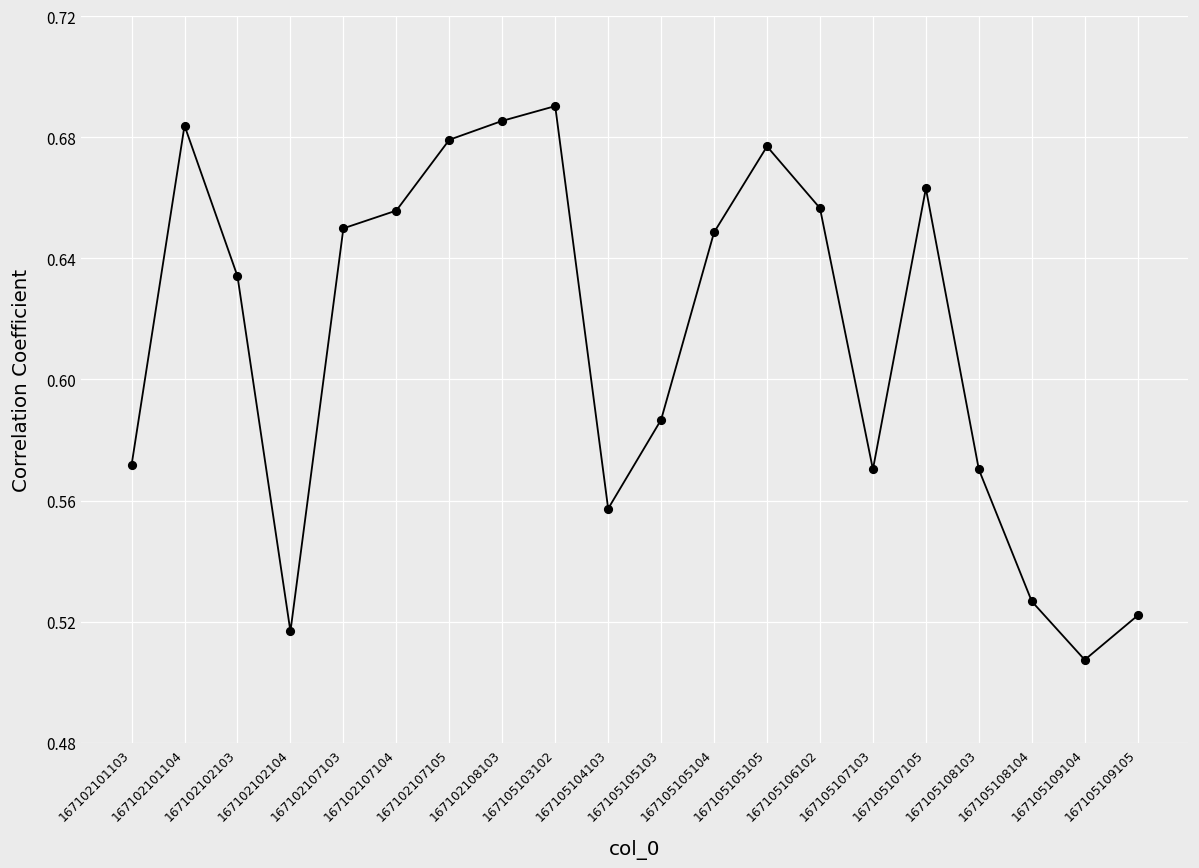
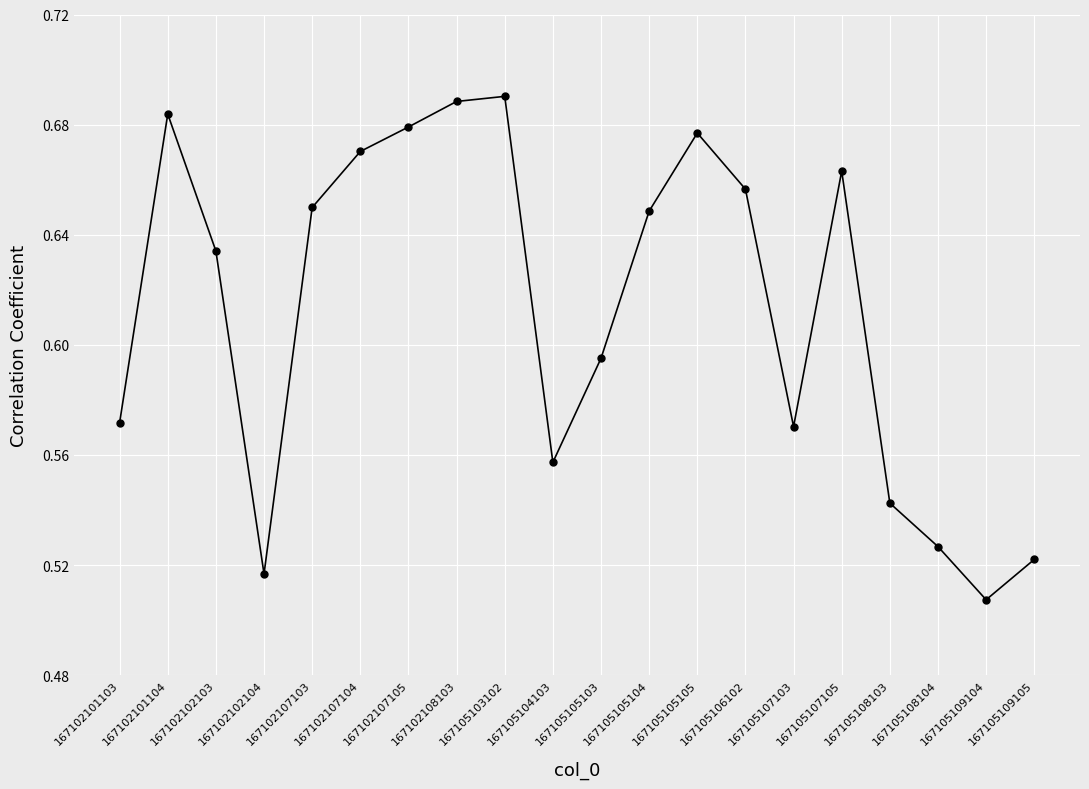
167102107104: 0.656 -> 0.670
167102108103: 0.685 -> 0.688
167105105103: 0.587 -> 0.595
167105108103: 0.570 -> 0.542
